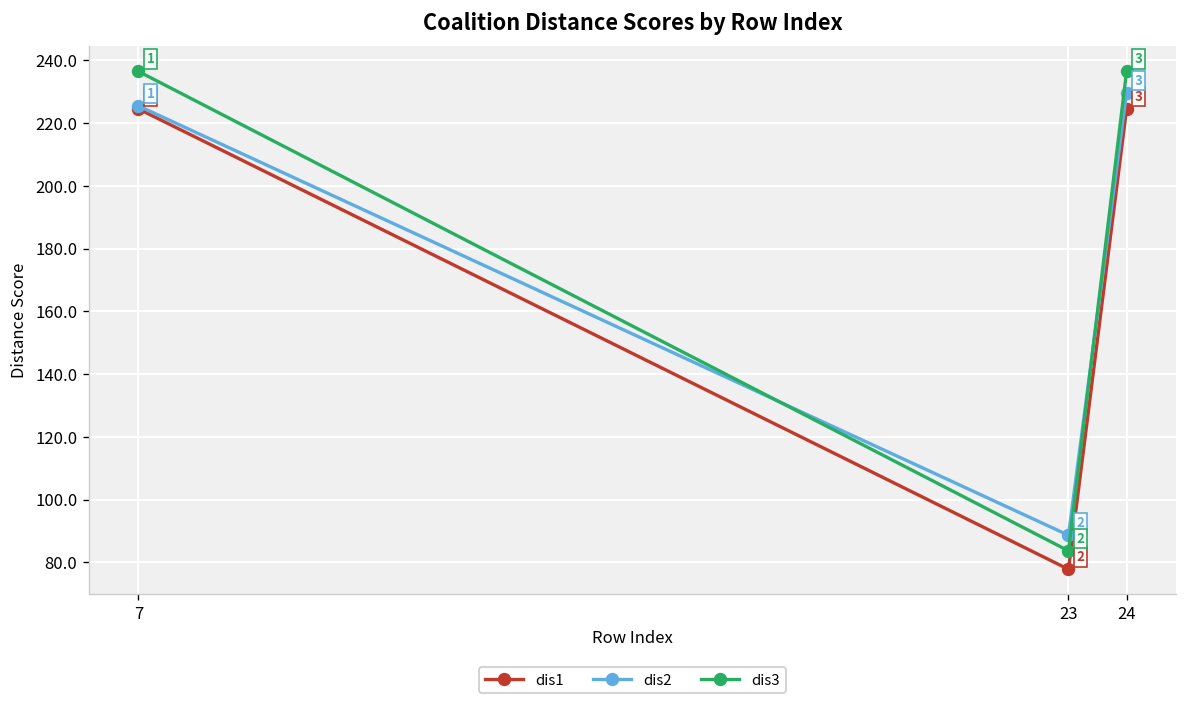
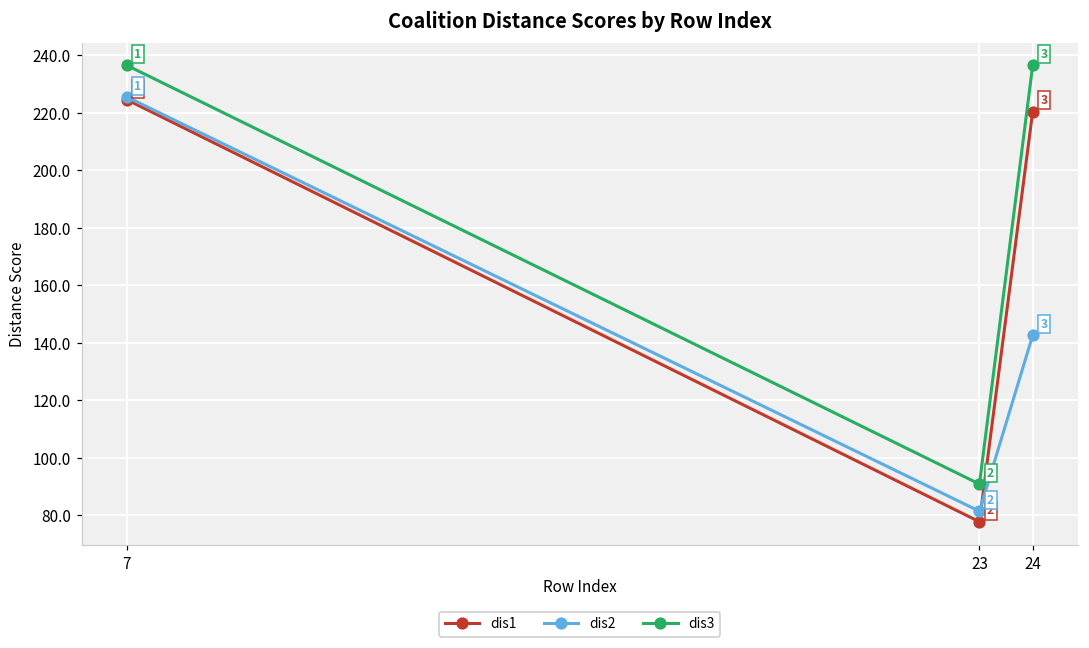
dis2, 23: 89 -> 81
dis3, 23: 84 -> 91
dis1, 24: 225 -> 220
dis2, 24: 230 -> 143
